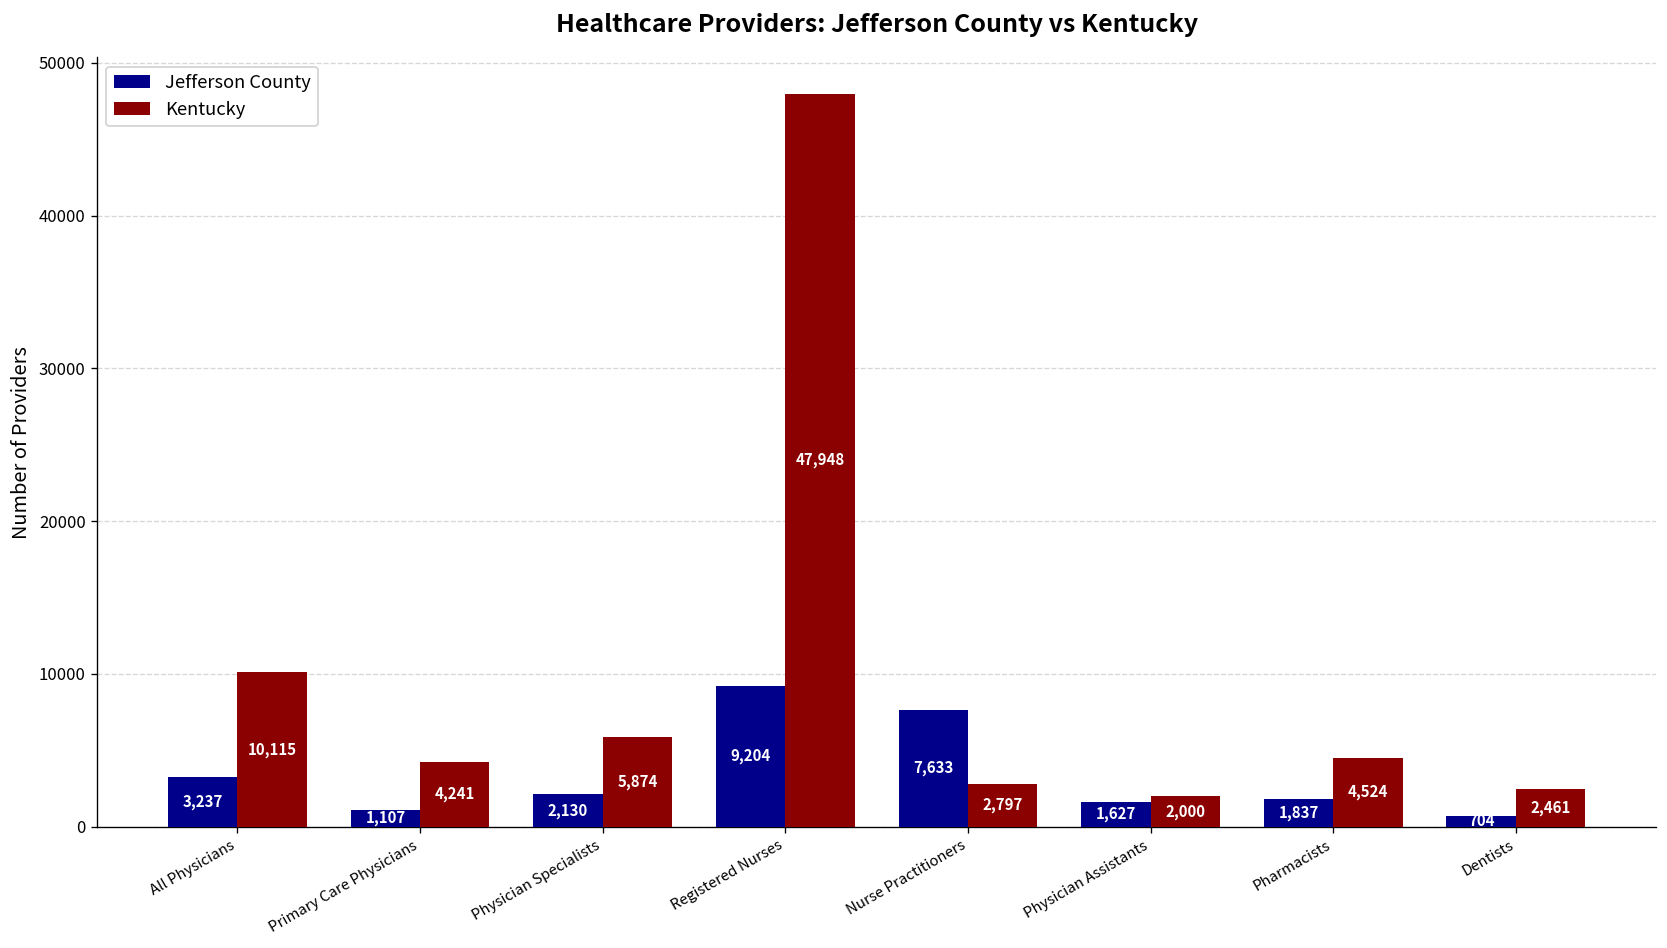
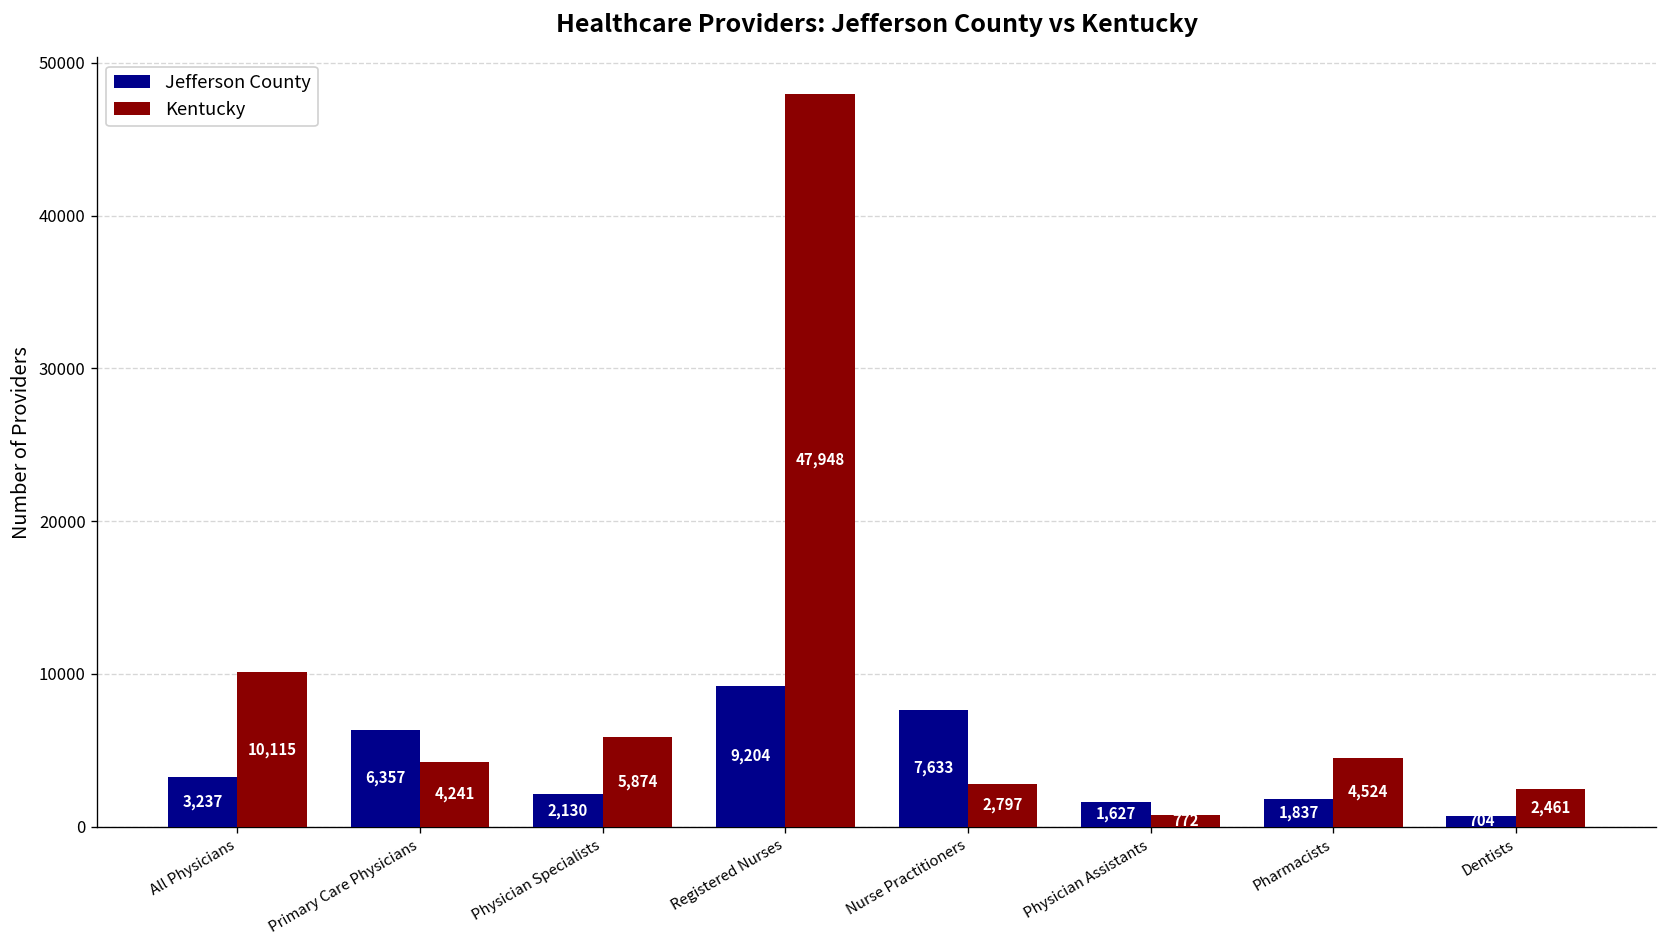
Jefferson County, Primary Care Physicians: 1,107 -> 6,357
Kentucky, Physician Assistants: 2,000 -> 772
